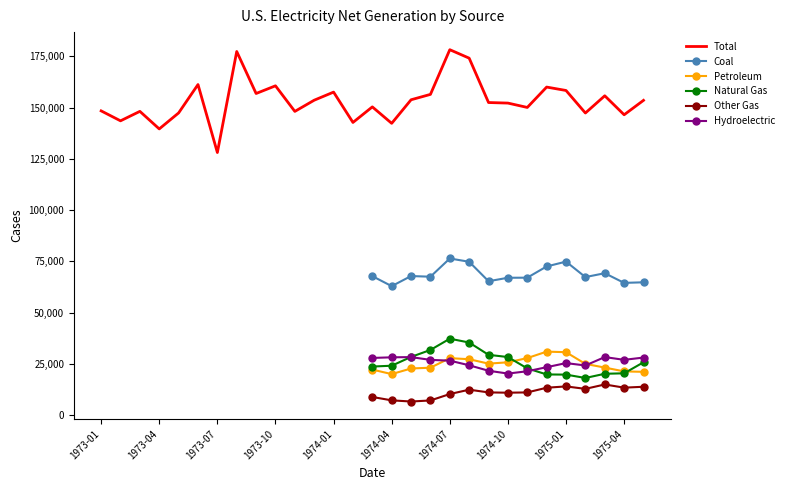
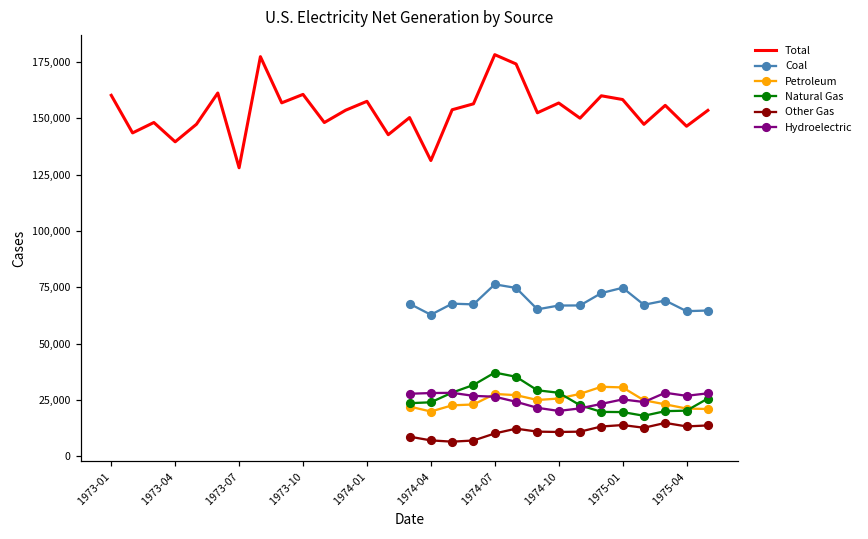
Total, 1973-01: 148,000 -> 160,000
Total, 1974-04: 142,000 -> 131,000
Total, 1974-10: 152,000 -> 157,000
